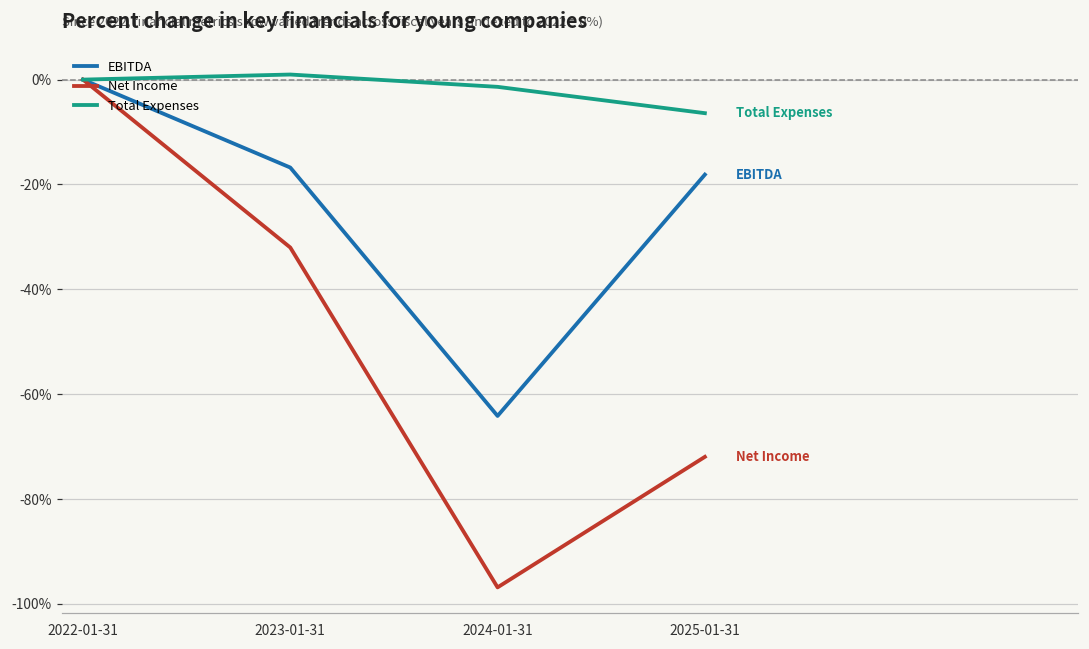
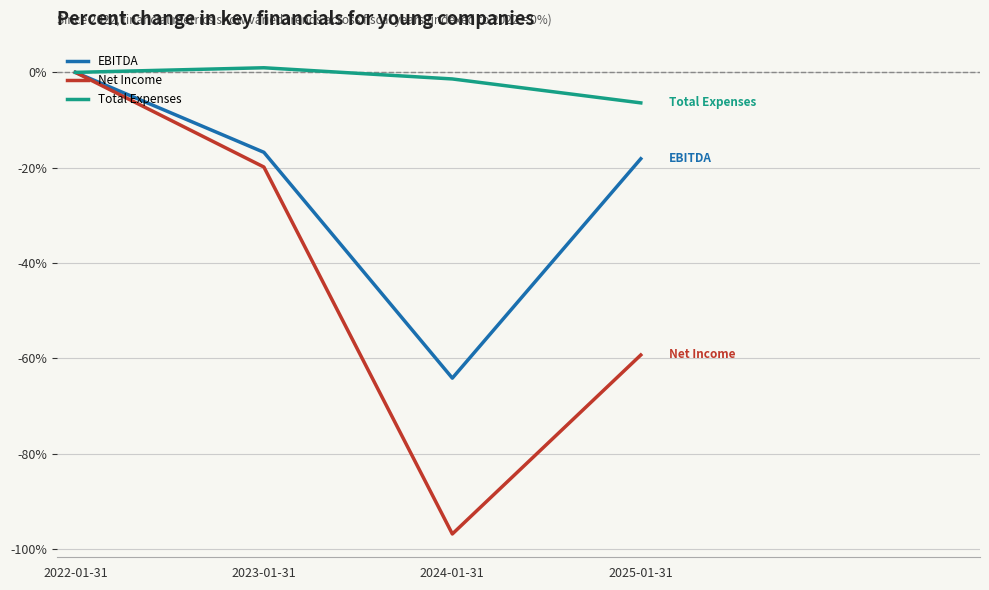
Net Income, 2023-01-31: -32% -> -20%
Net Income, 2025-01-31: -72% -> -59%
